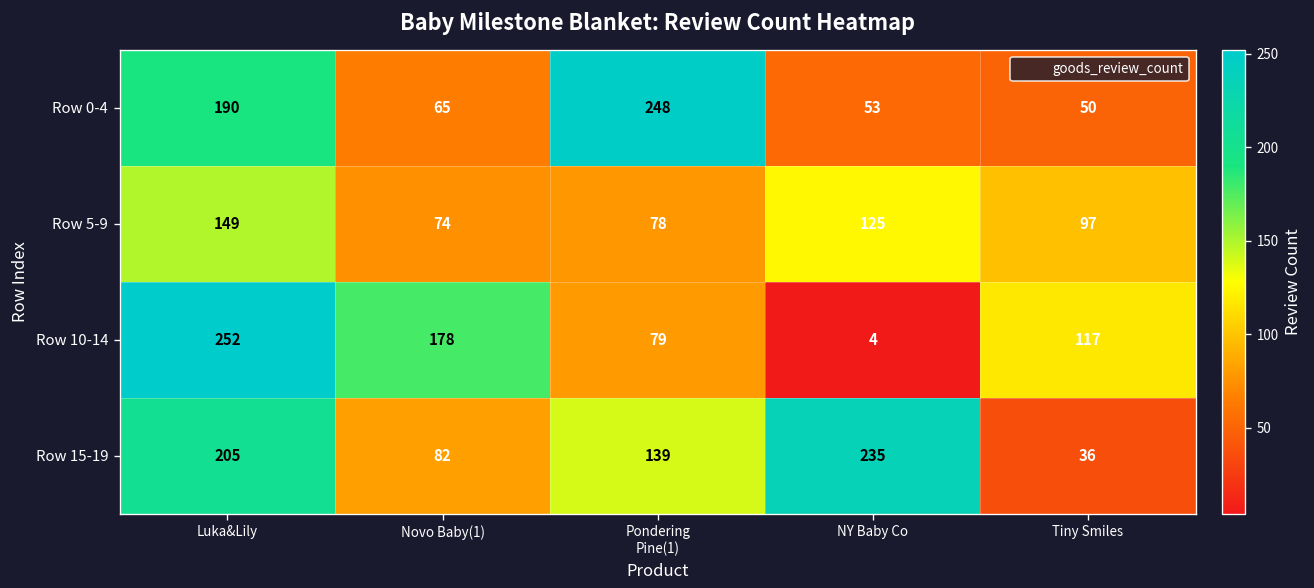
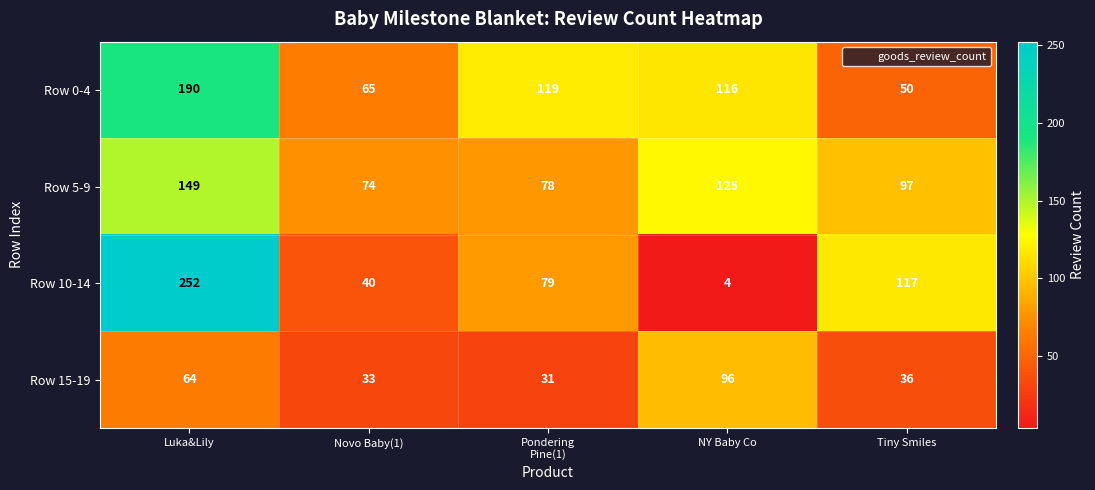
Row 0-4, Pondering Pine(1): 248 -> 119
Row 0-4, NY Baby Co: 53 -> 116
Row 10-14, Novo Baby(1): 178 -> 40
Row 15-19, Luka&Lily: 205 -> 64
Row 15-19, Novo Baby(1): 82 -> 33
Row 15-19, Pondering Pine(1): 139 -> 31
Row 15-19, NY Baby Co: 235 -> 96
